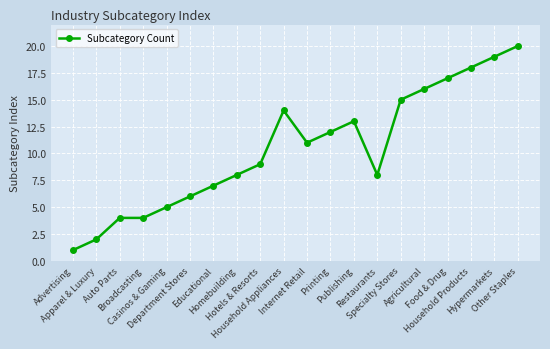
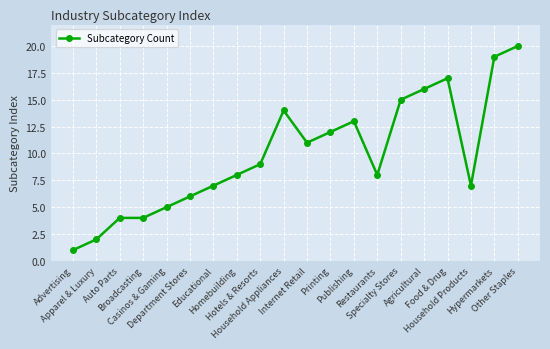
Household Products: 18 -> 7
